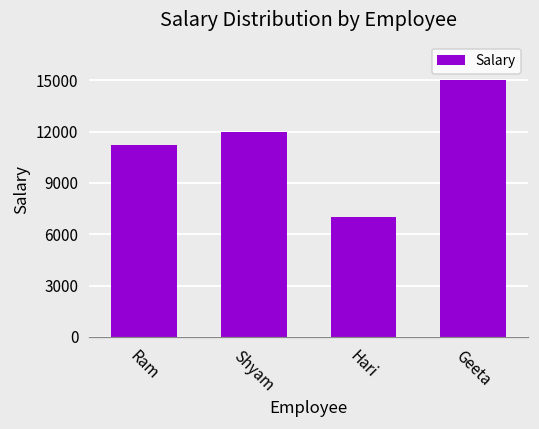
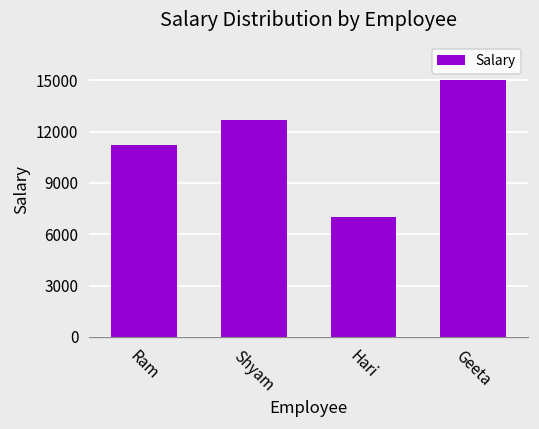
Shyam: 12000 -> 12600
